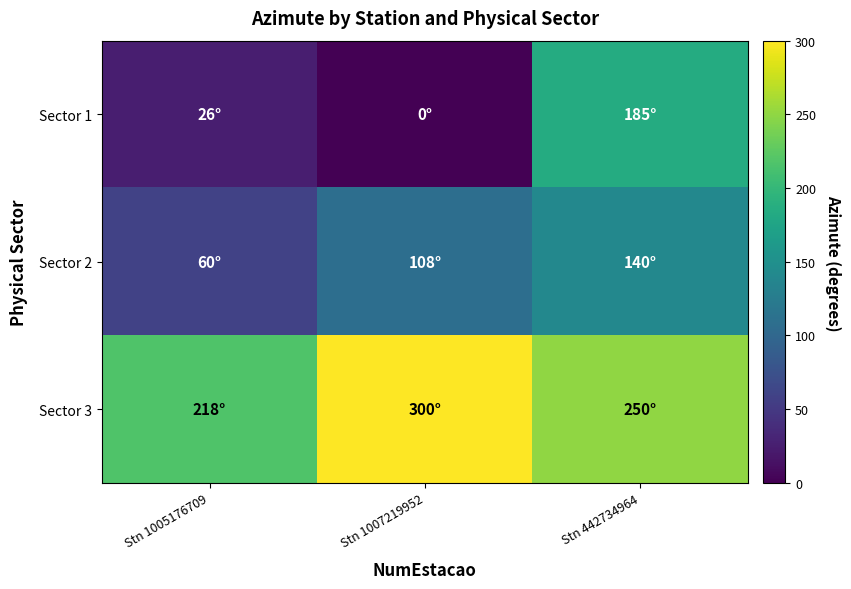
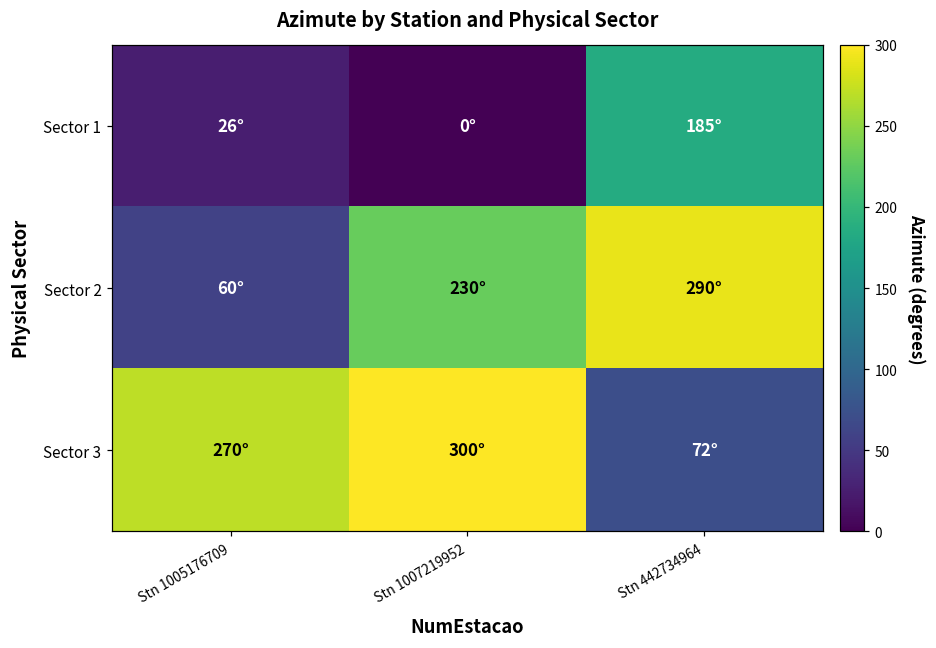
Sector 2, Stn 1007219952: 108° -> 230°
Sector 2, Stn 442734964: 140° -> 290°
Sector 3, Stn 1005176709: 218° -> 270°
Sector 3, Stn 442734964: 250° -> 72°
